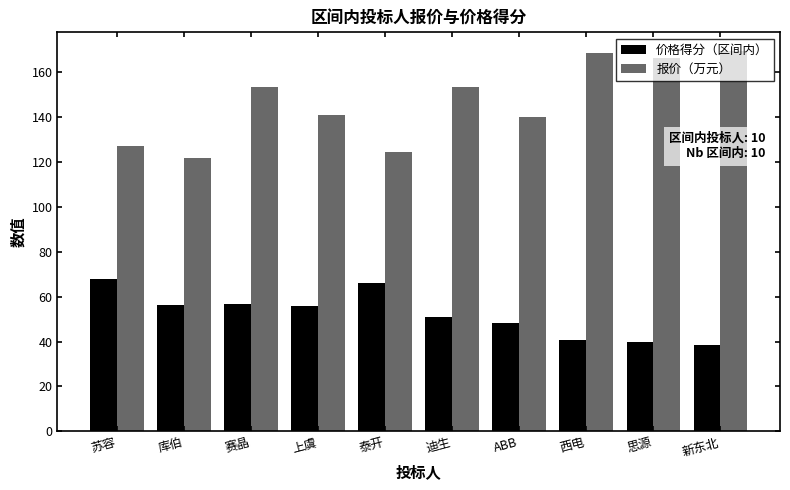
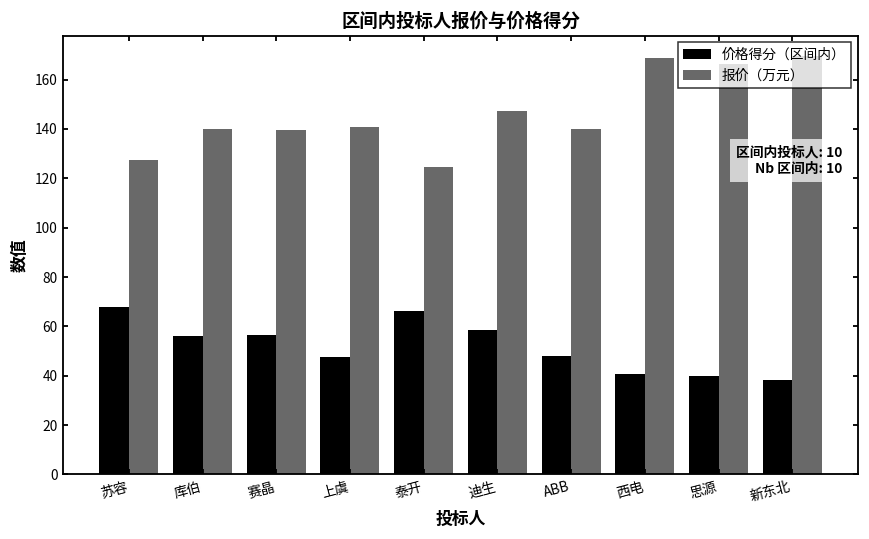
报价（万元）, 库伯: 122 -> 140
报价（万元）, 赛晶: 153 -> 140
价格得分（区间内）, 上虞: 56 -> 48
价格得分（区间内）, 迪生: 51 -> 59
报价（万元）, 迪生: 153 -> 147
